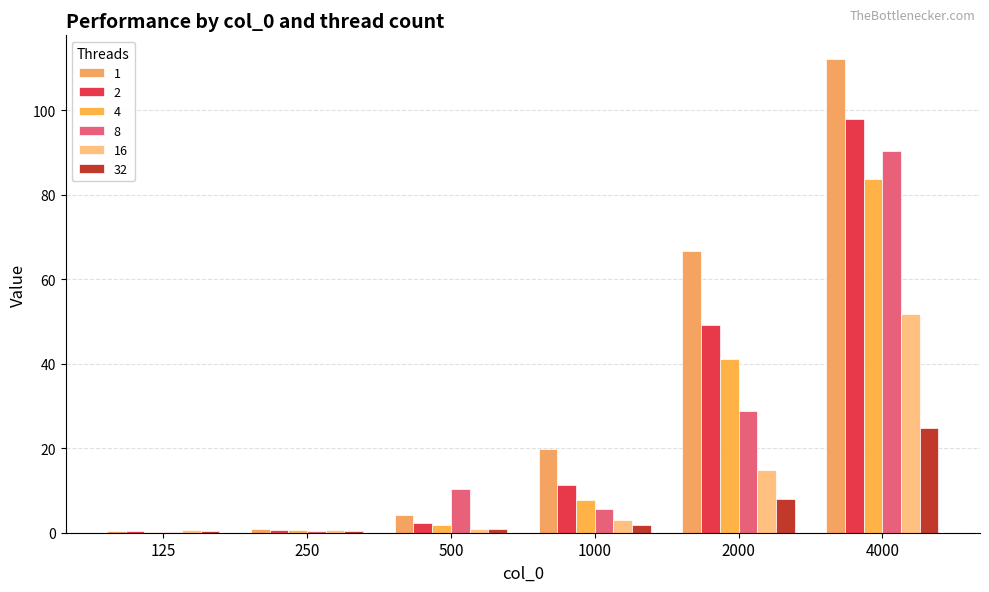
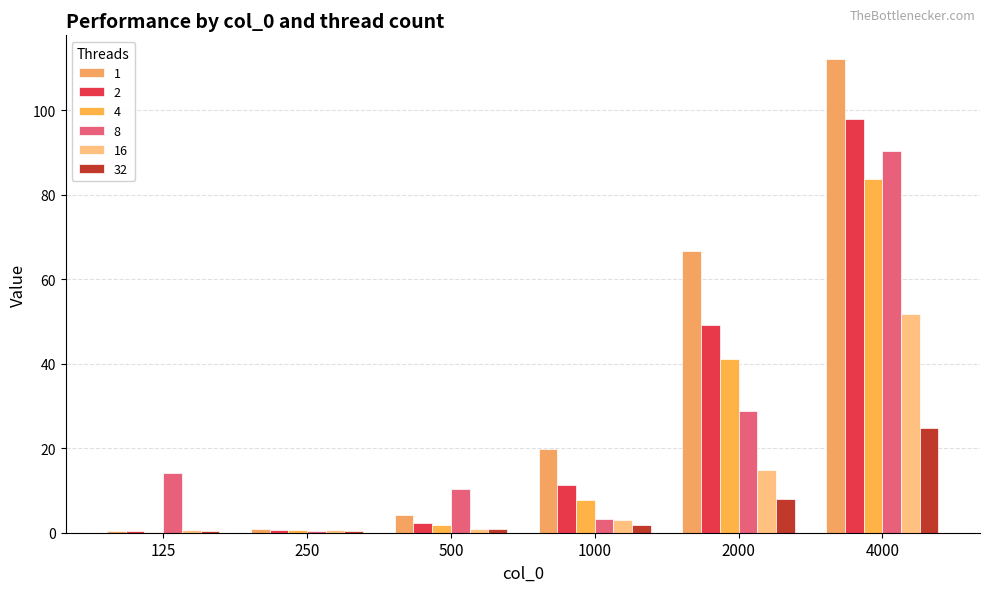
8, 125: 0 -> 14
8, 1000: 6 -> 3
